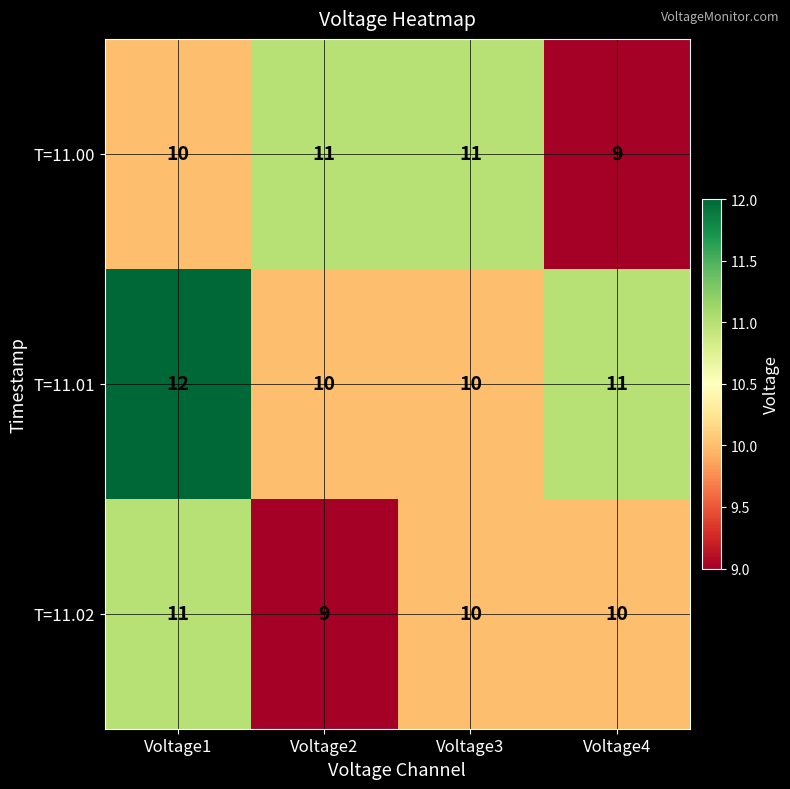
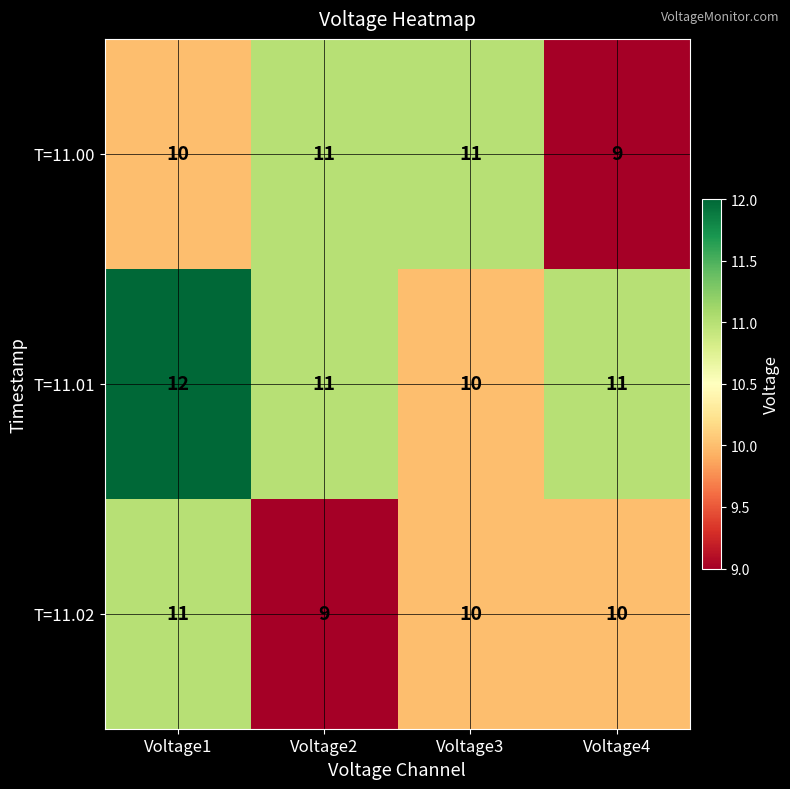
T=11.01, Voltage2: 10 -> 11
